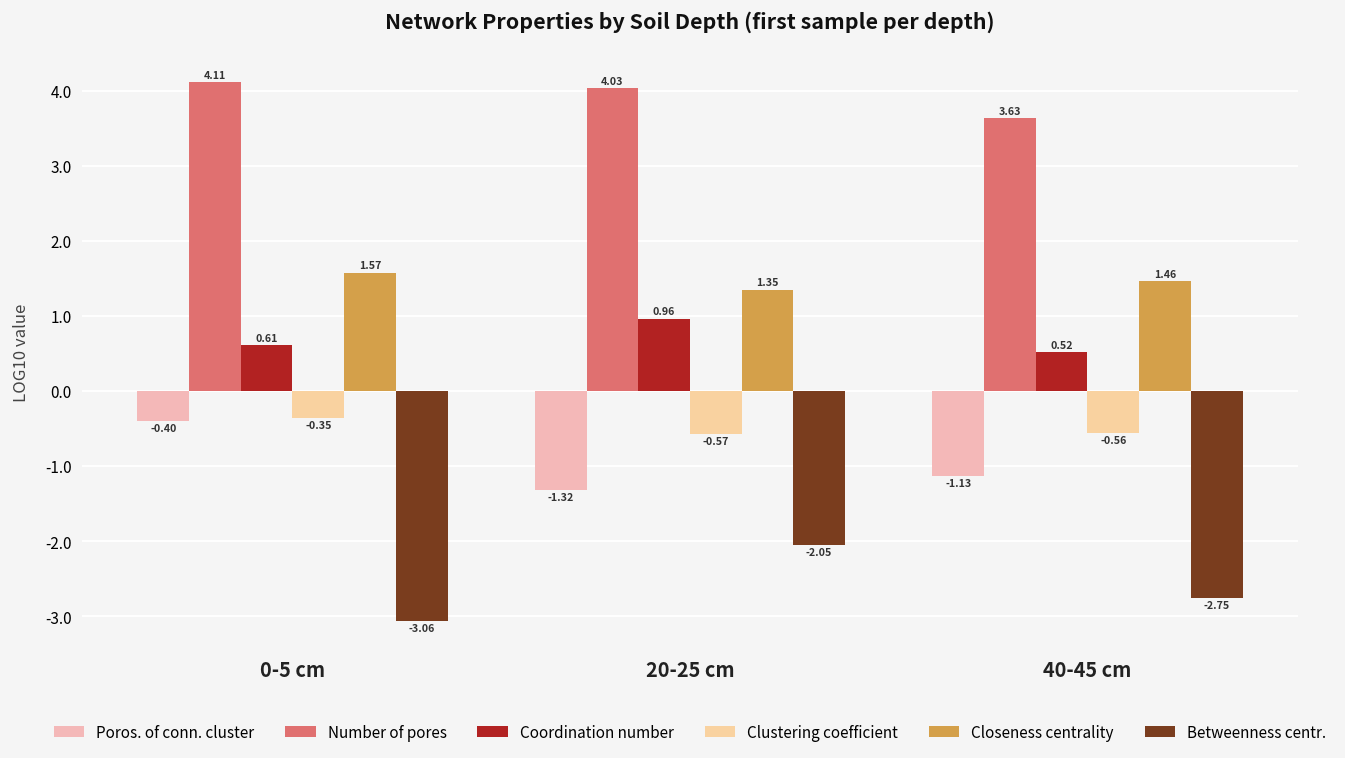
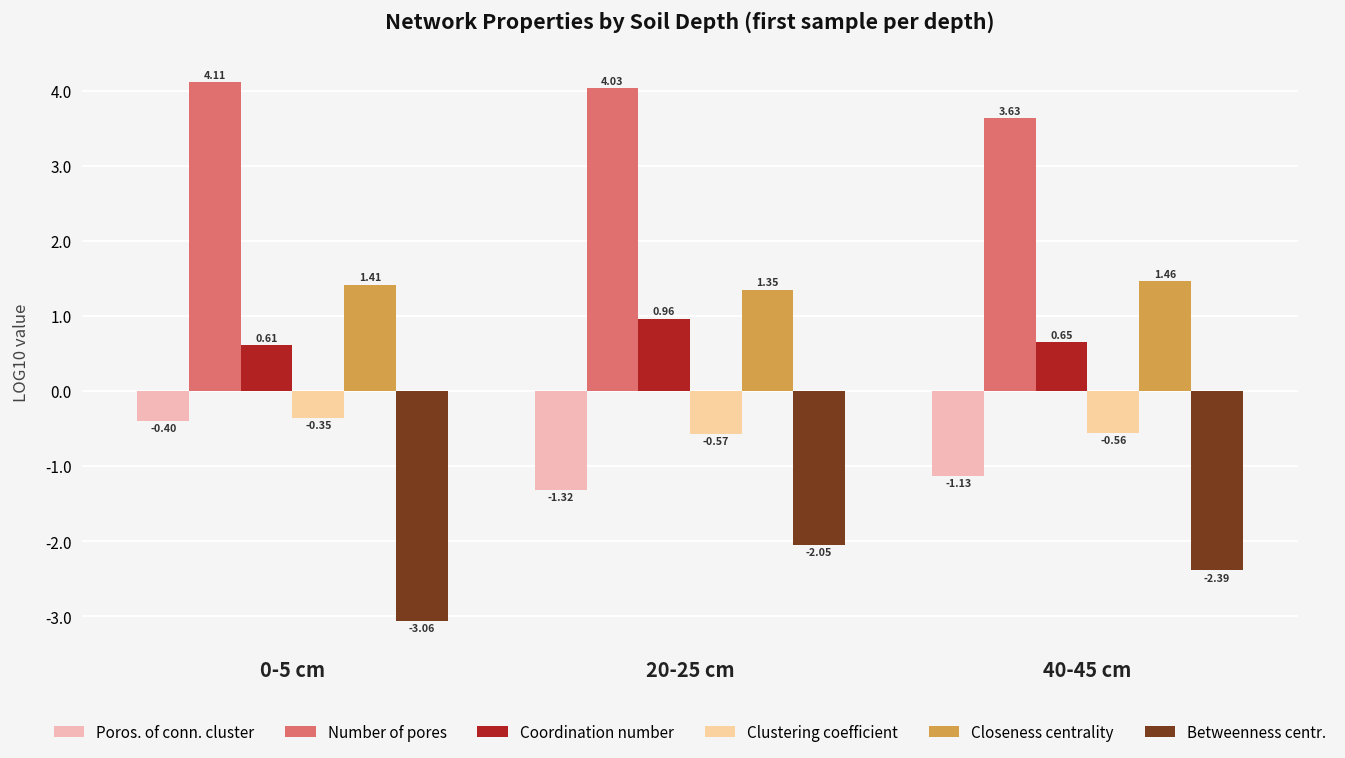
Closeness centrality, 0-5 cm: 1.57 -> 1.41
Coordination number, 40-45 cm: 0.52 -> 0.65
Betweenness centr., 40-45 cm: -2.75 -> -2.39
